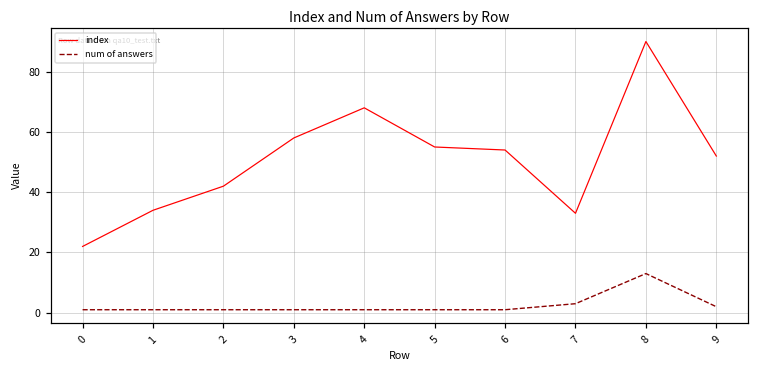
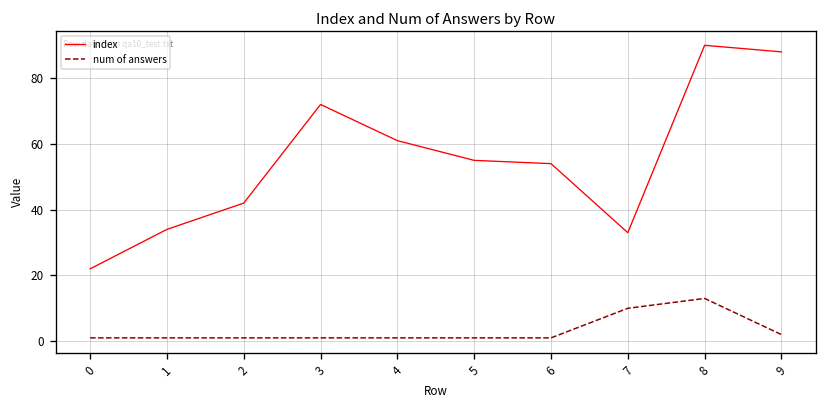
index, 3: 58 -> 72
index, 4: 68 -> 61
num of answers, 7: 3 -> 10
index, 9: 52 -> 88
